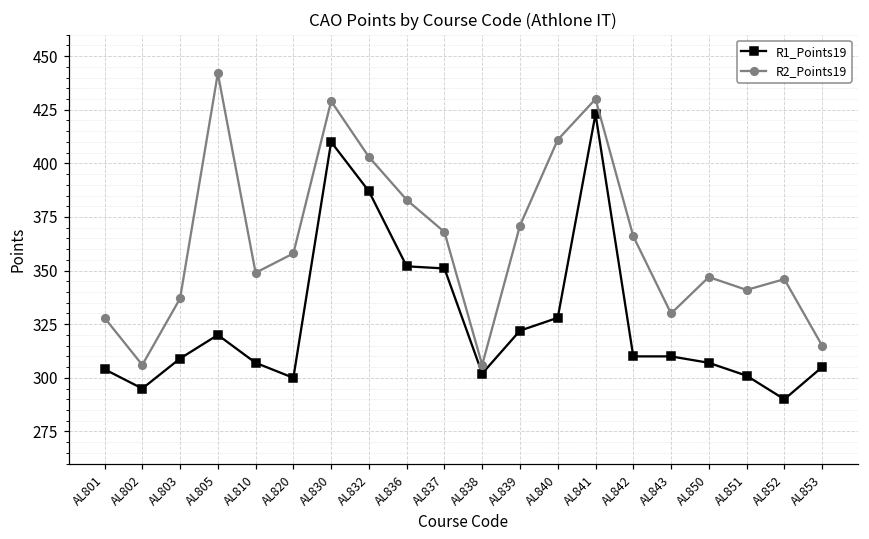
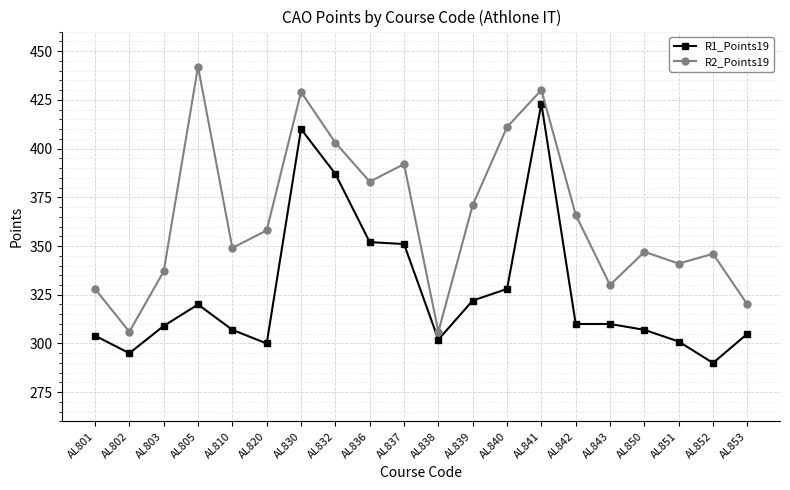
R2_Points19, AL837: 368 -> 392
R2_Points19, AL853: 315 -> 320
